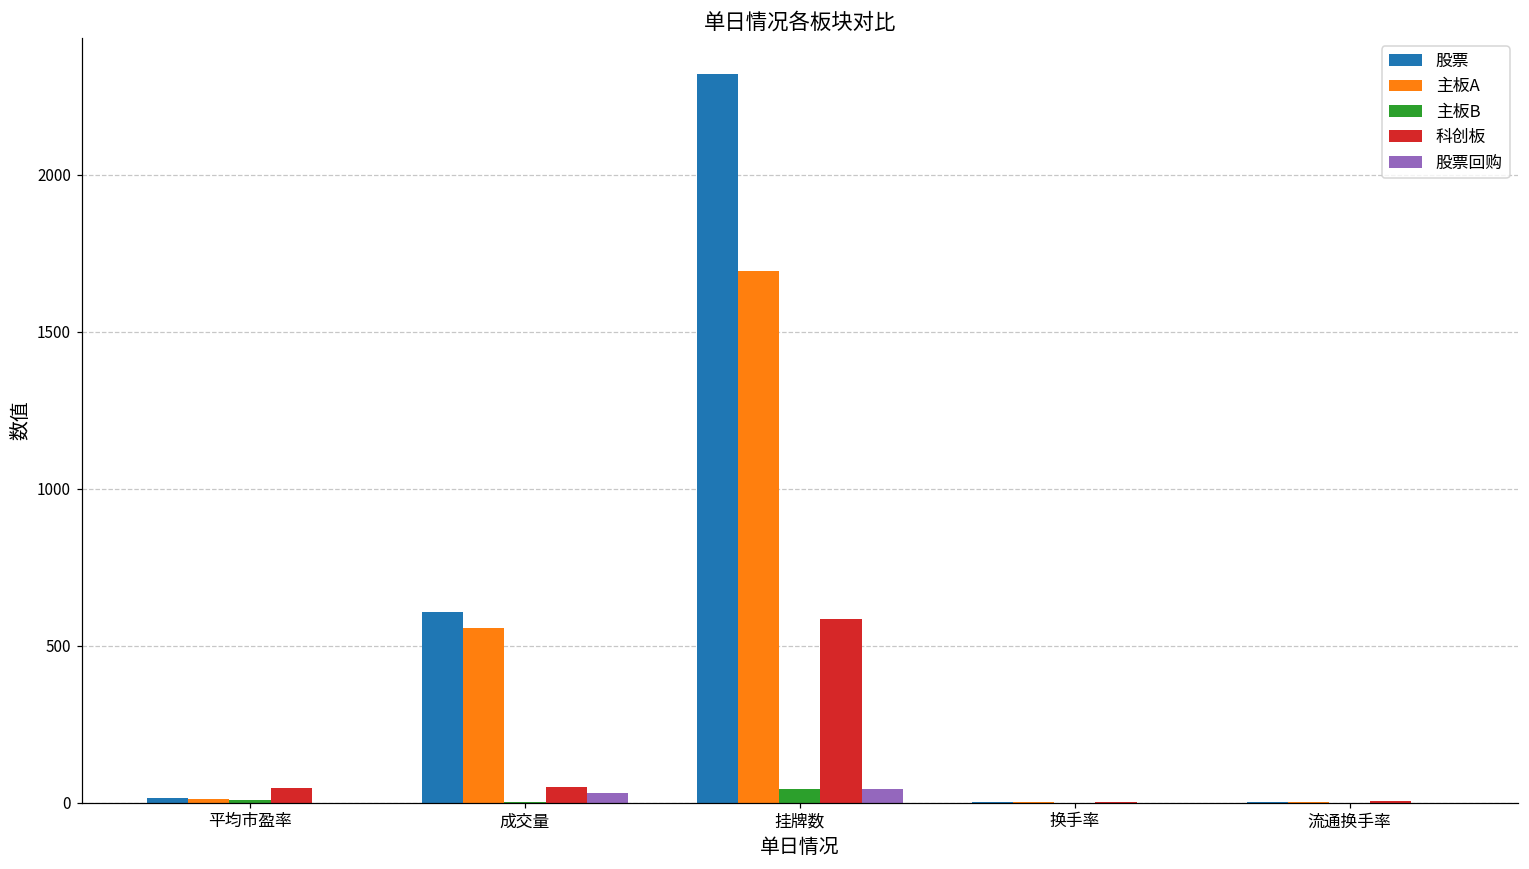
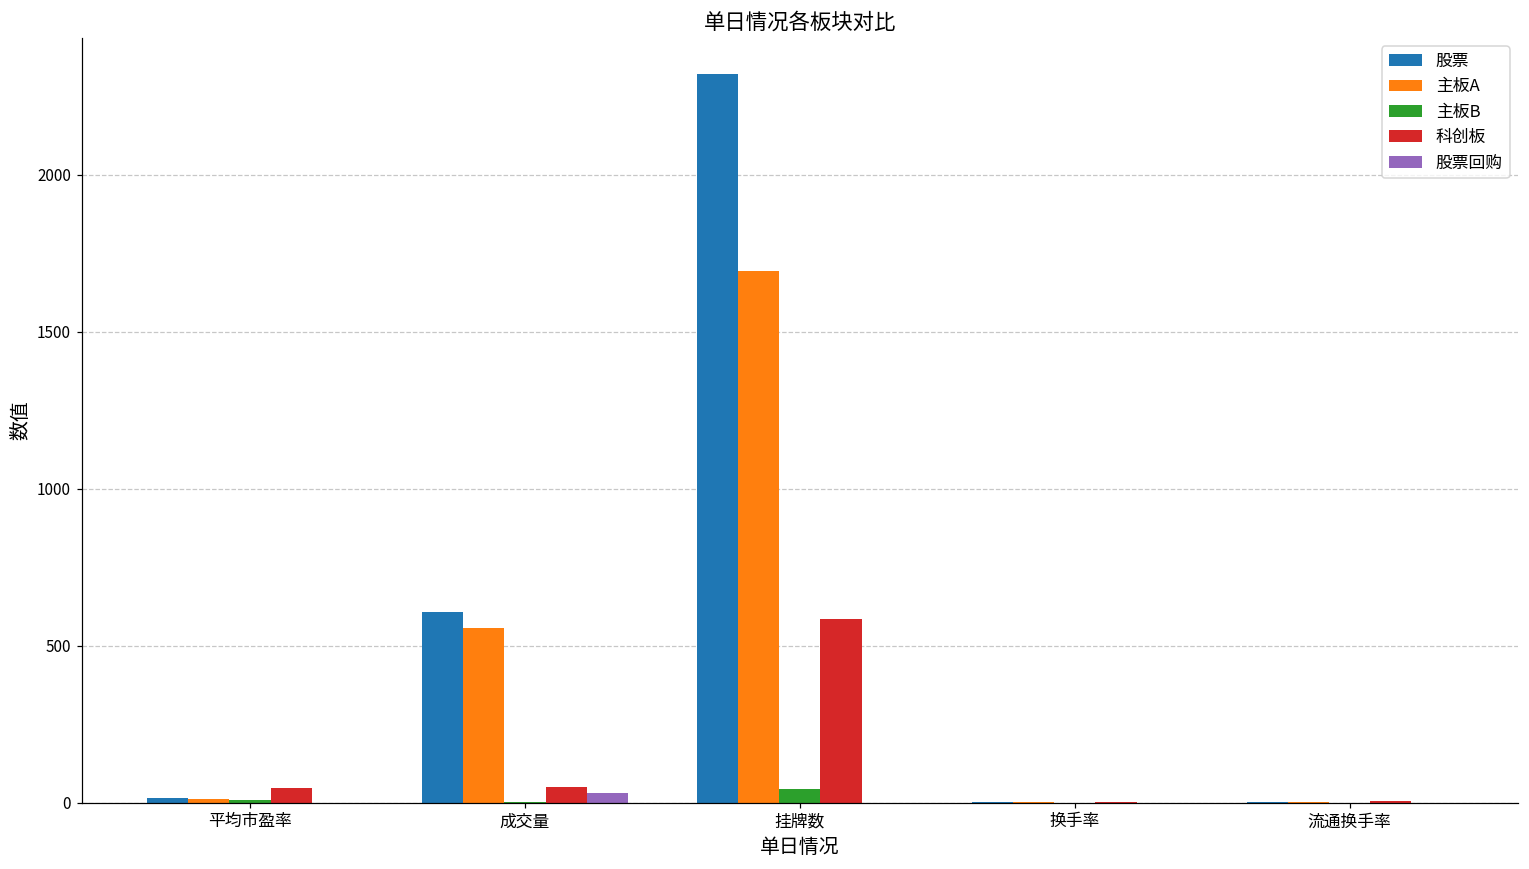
股票回购, 挂牌数: 50 -> 0
